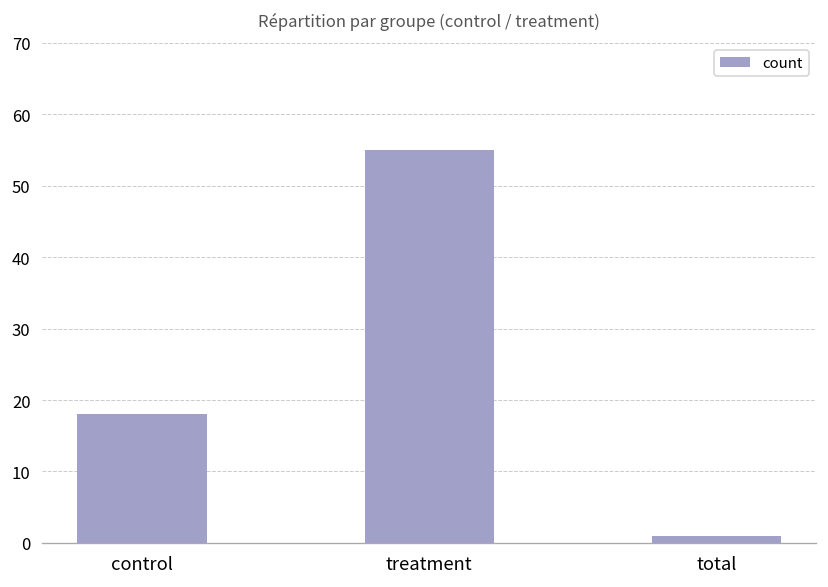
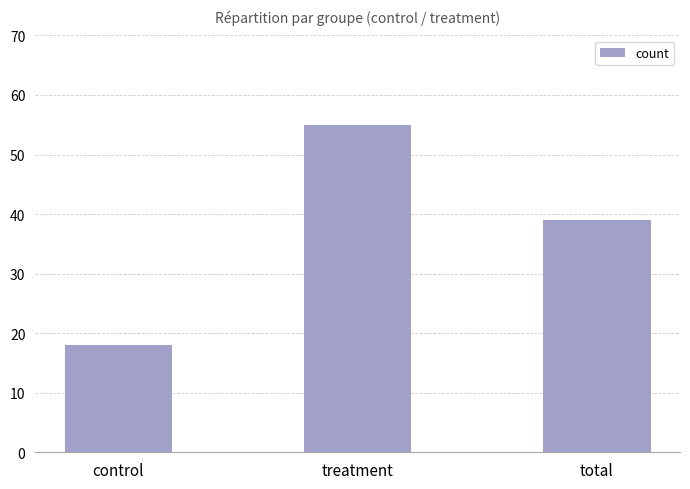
total: 1 -> 39
